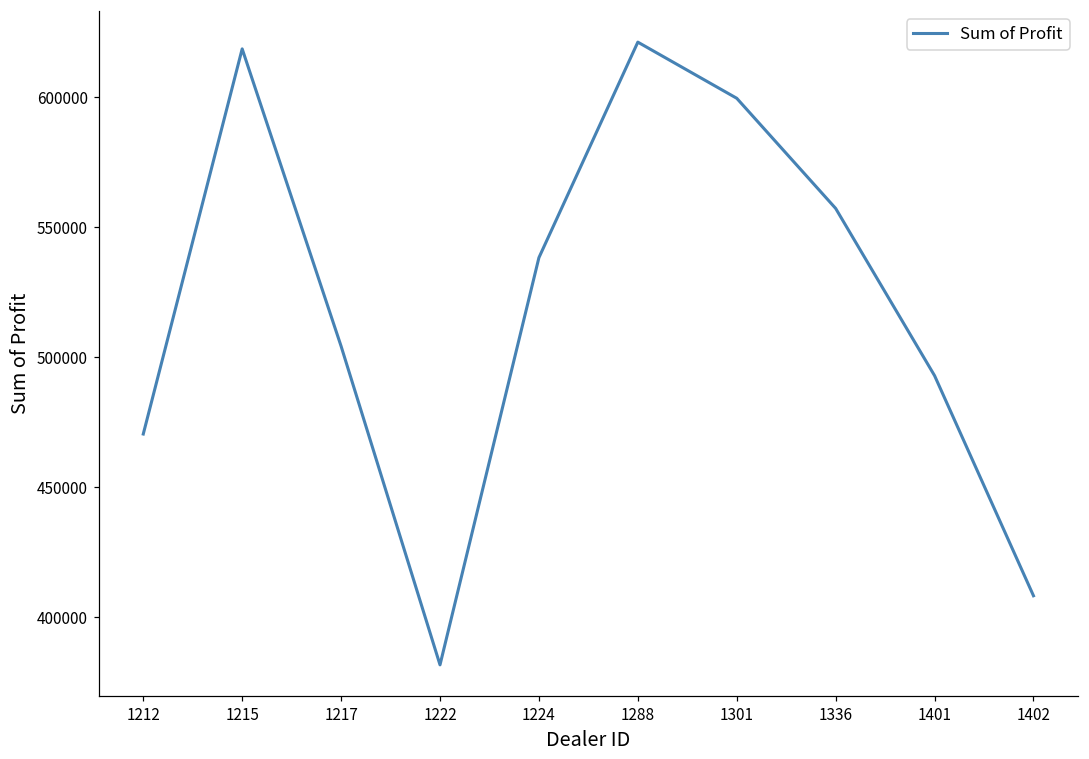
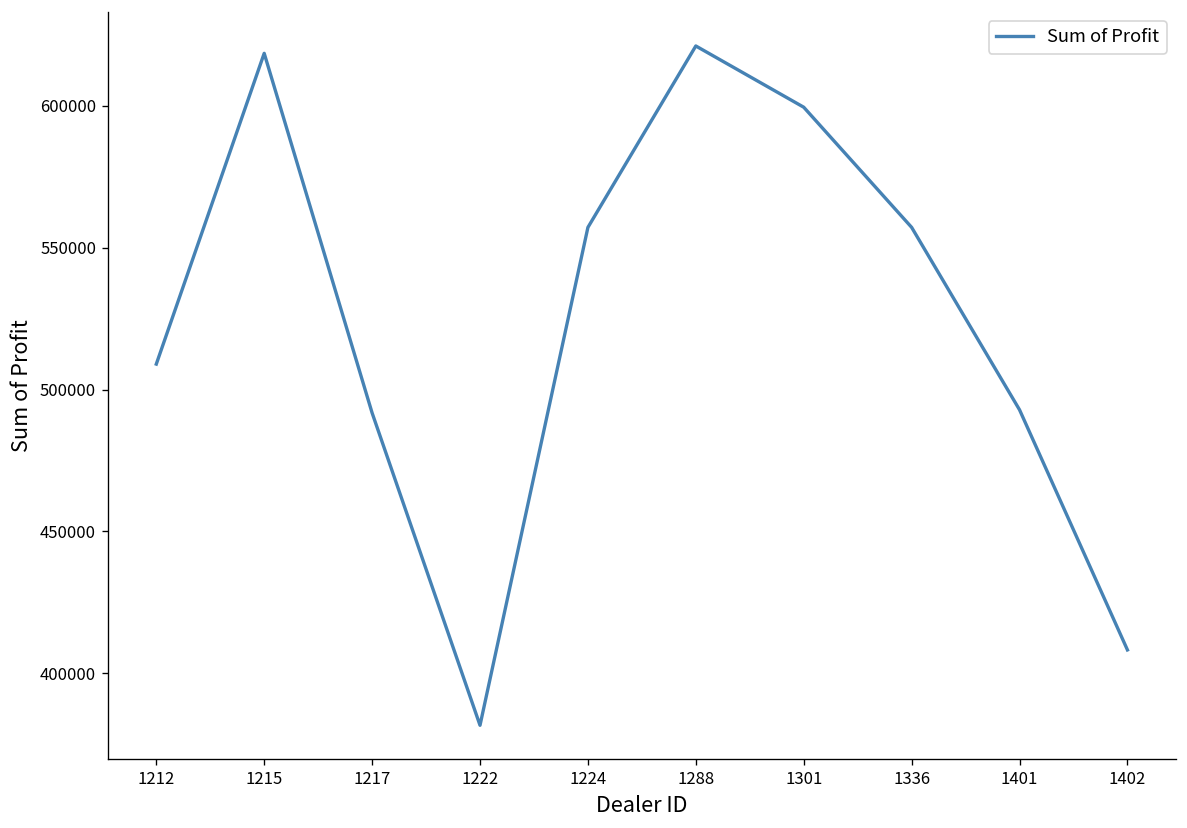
1212: 470000 -> 509000
1217: 504000 -> 492000
1224: 538000 -> 557000
